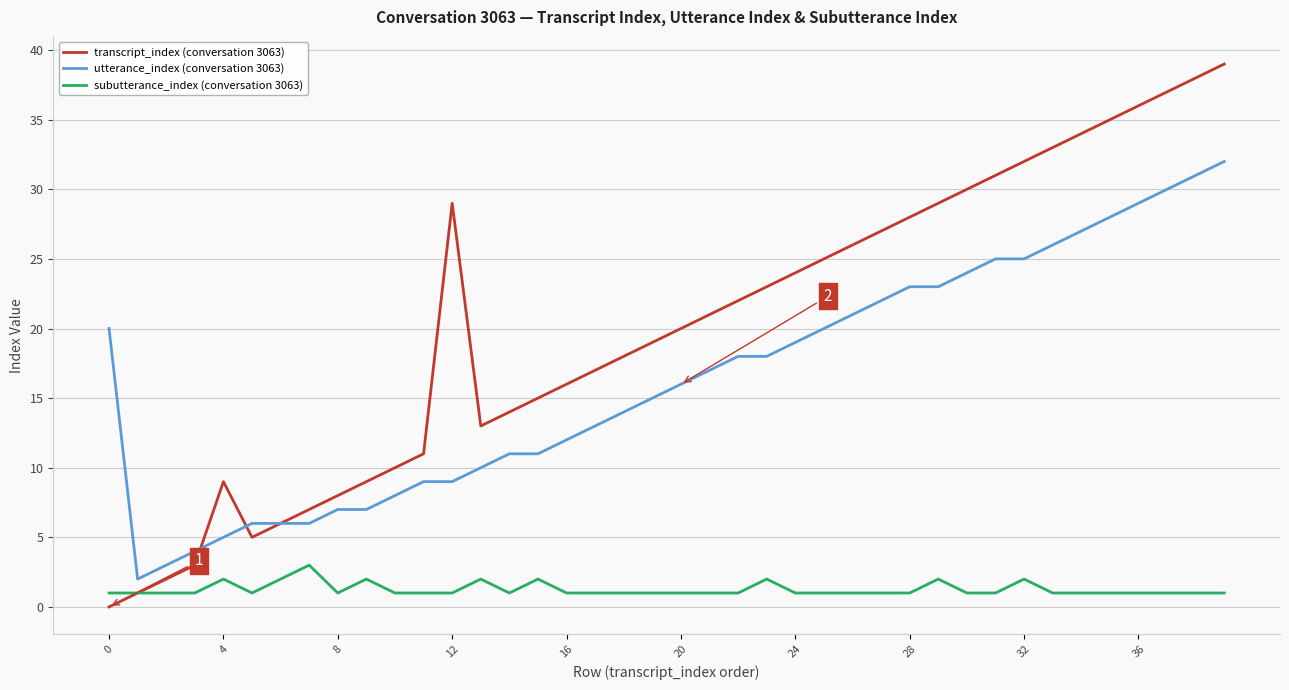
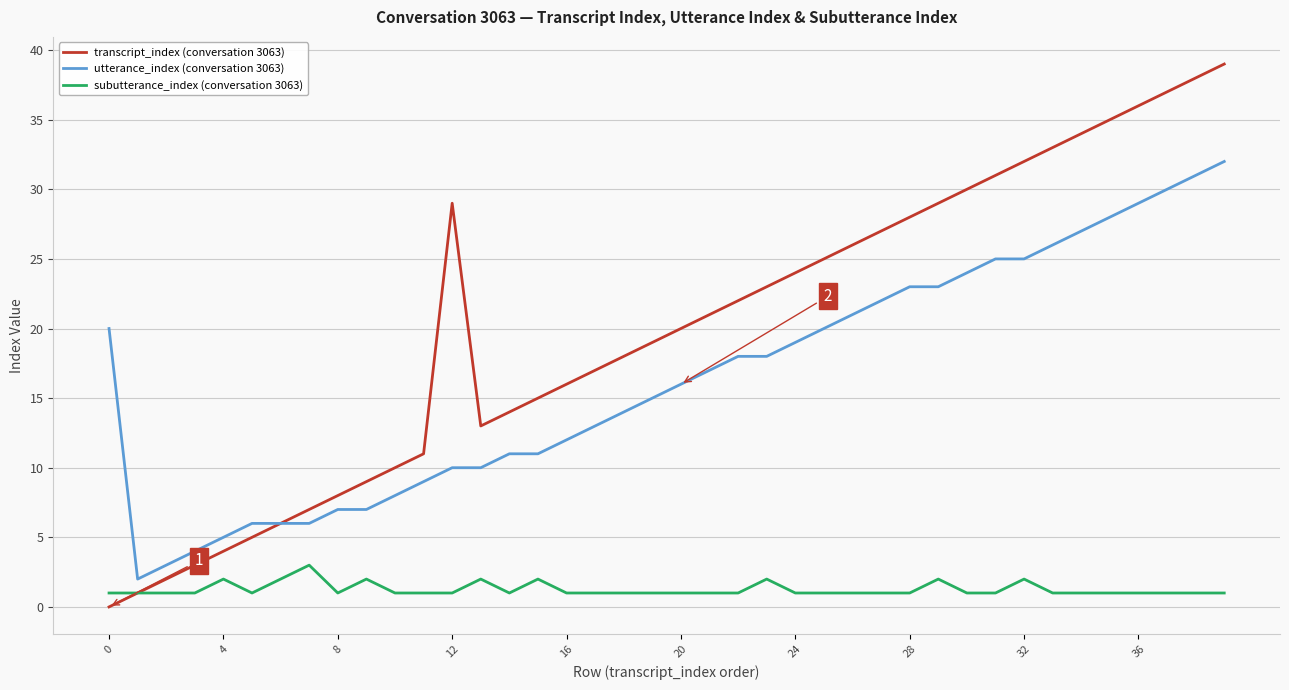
transcript_index (conversation 3063), 4: 9 -> 4
utterance_index (conversation 3063), 12: 9 -> 10
